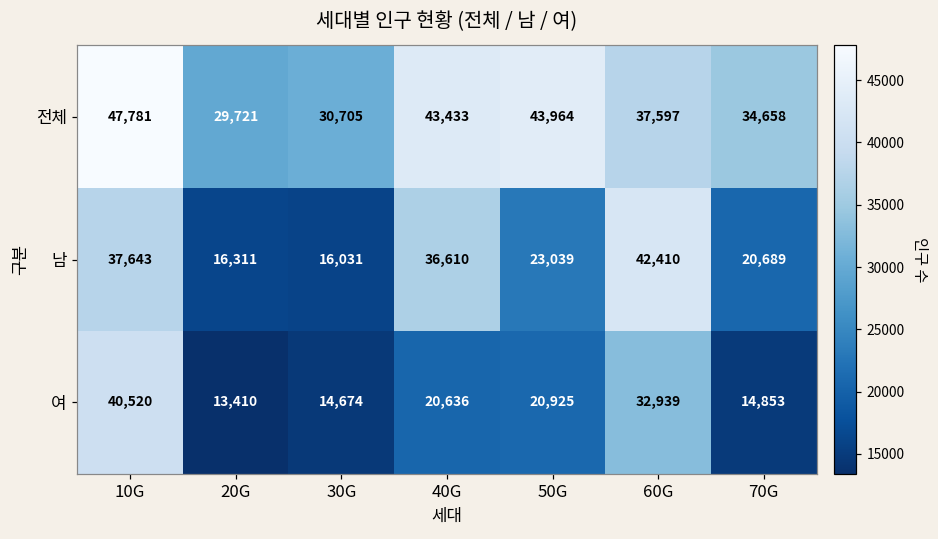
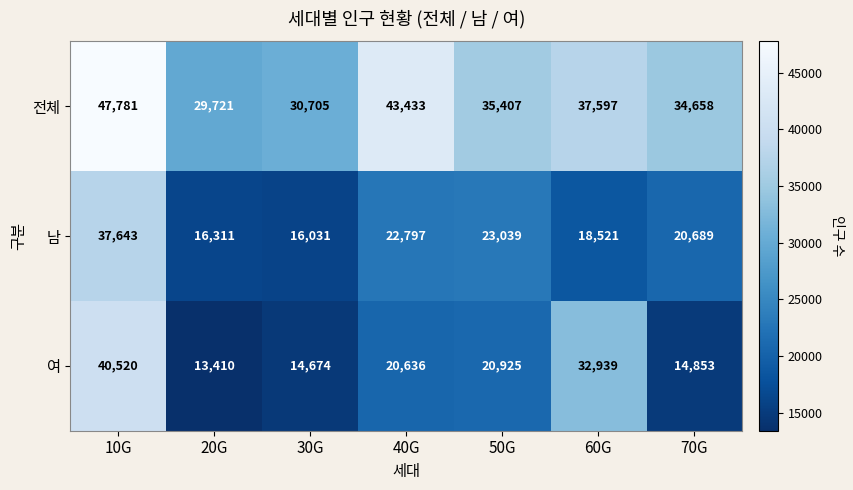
전체, 50G: 43,964 -> 35,407
남, 40G: 36,610 -> 22,797
남, 60G: 42,410 -> 18,521
